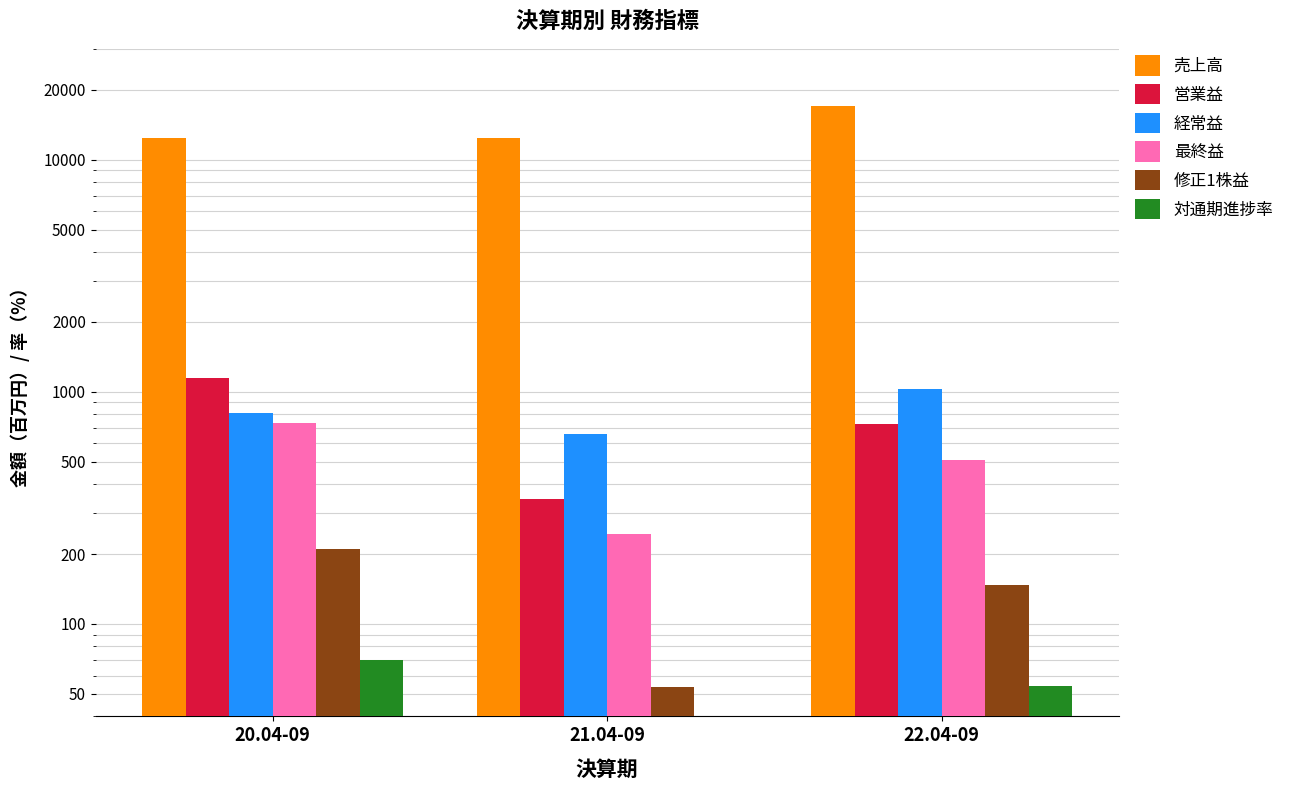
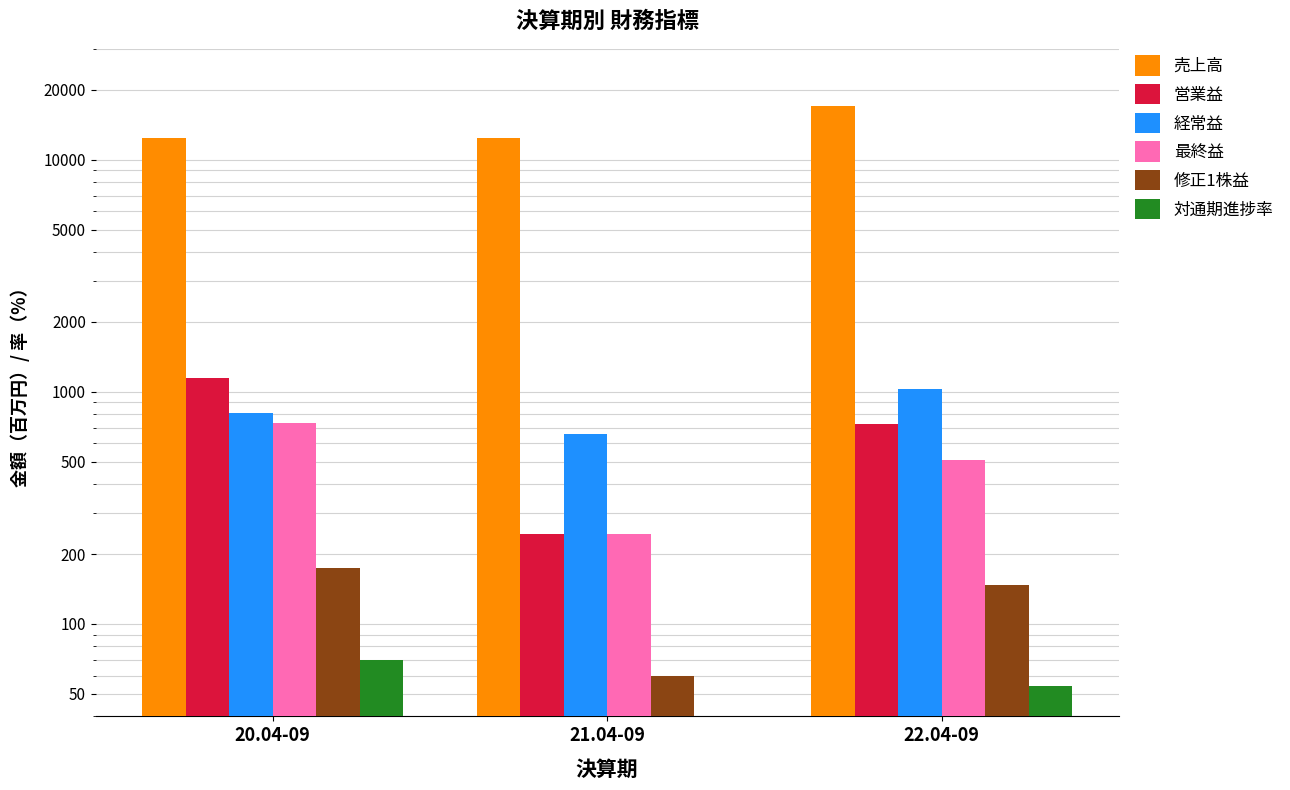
修正1株益, 20.04-09: 210 -> 170
営業益, 21.04-09: 340 -> 250
修正1株益, 21.04-09: 53 -> 60
